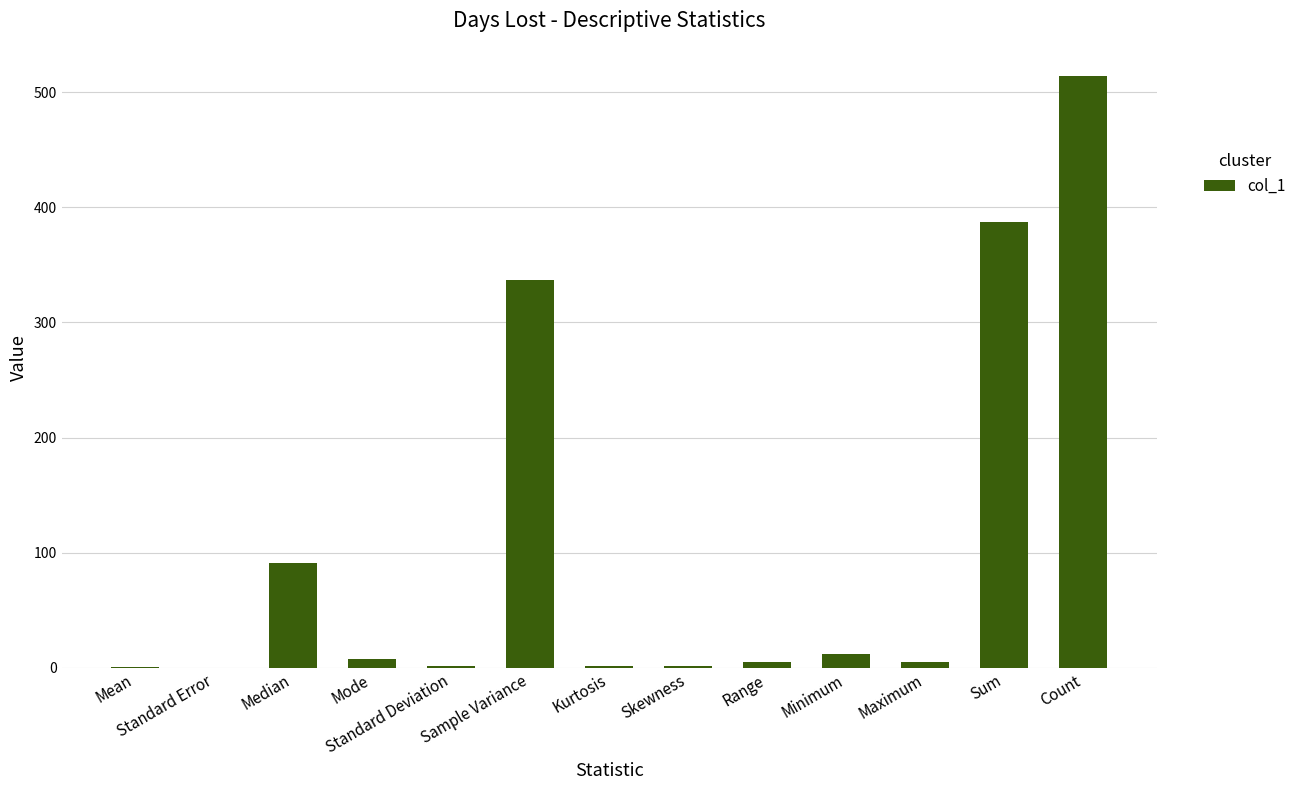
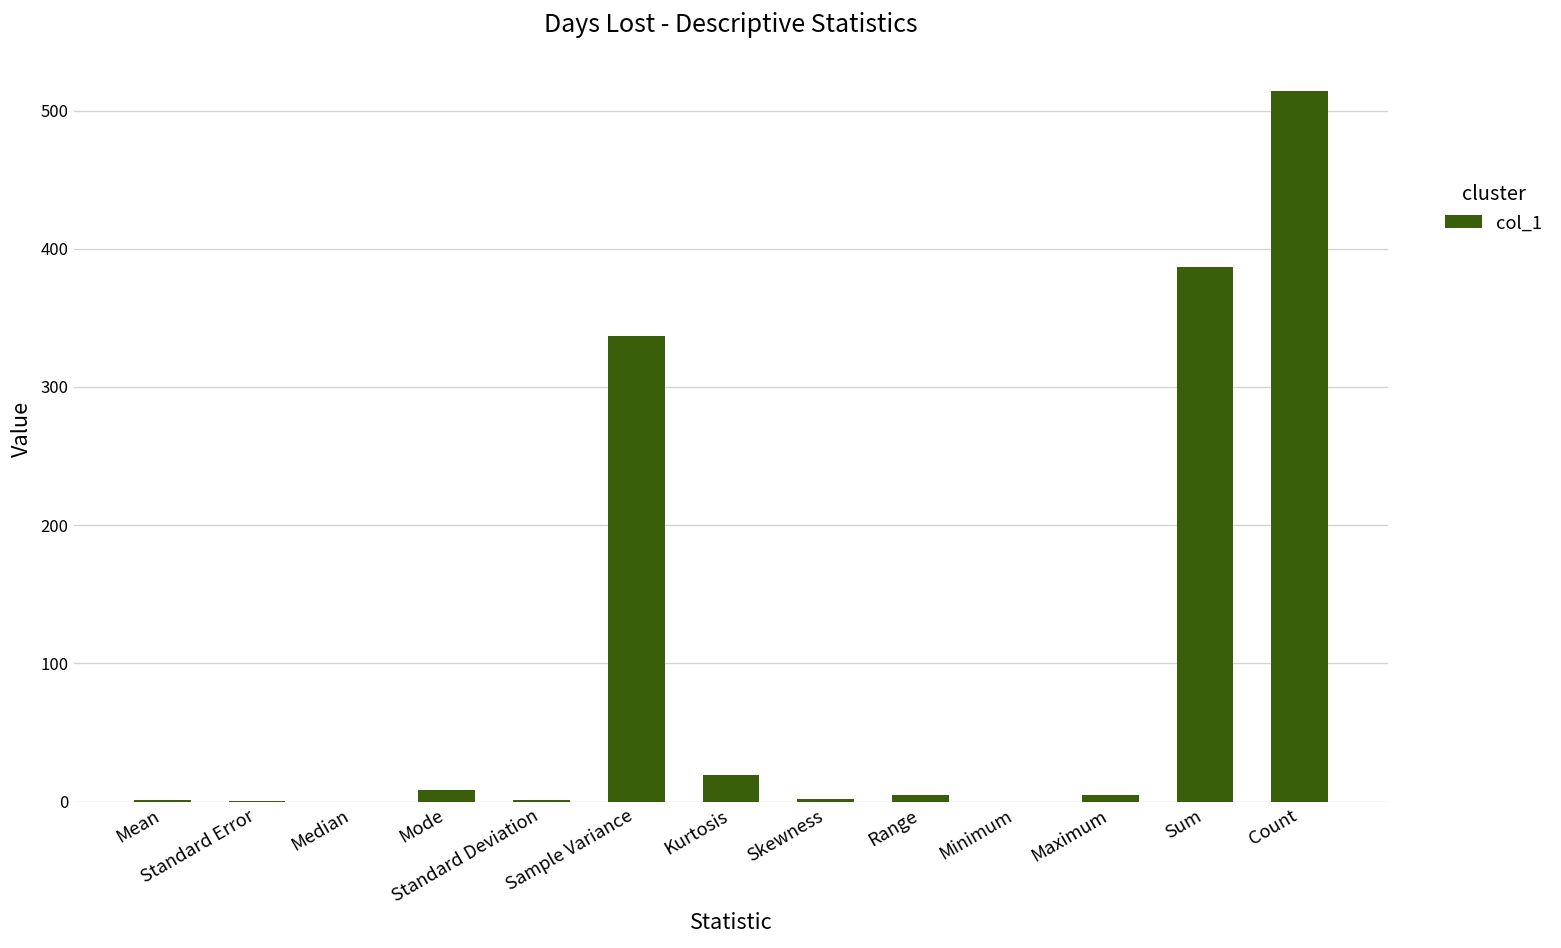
Median: 91 -> 0
Kurtosis: 2 -> 19
Minimum: 12 -> 0
